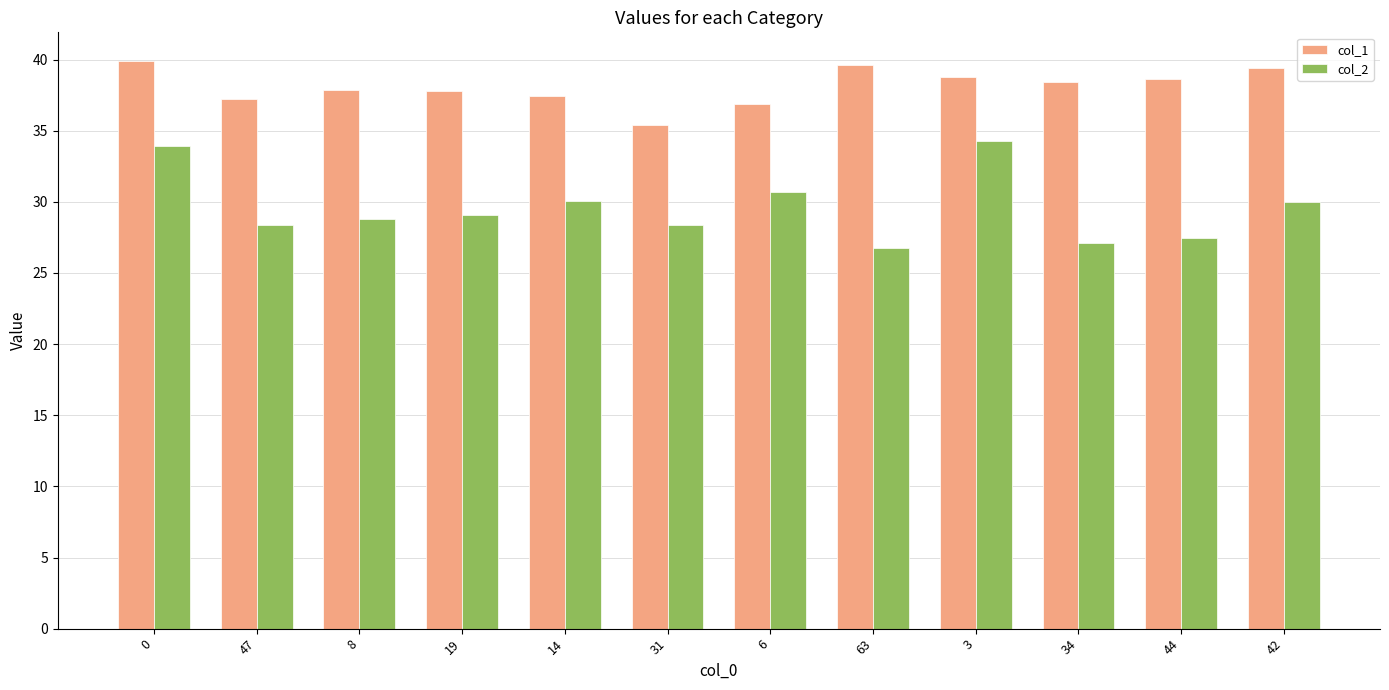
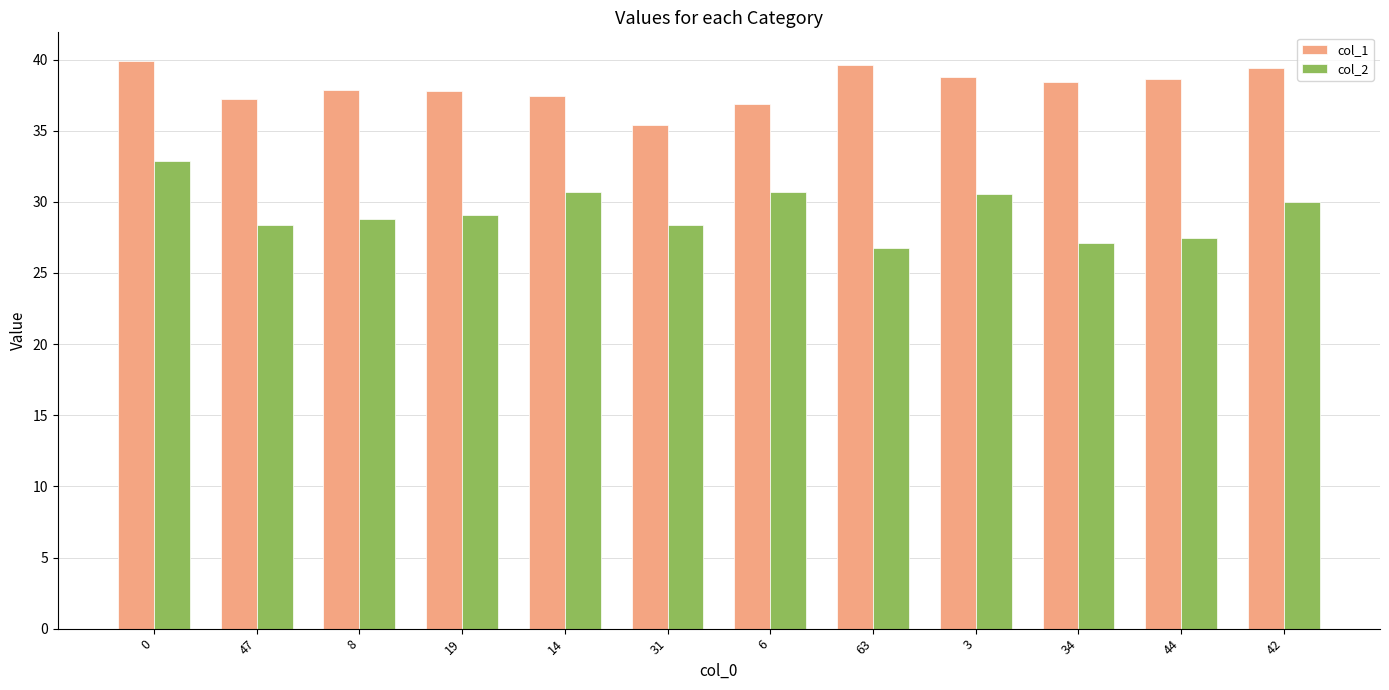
col_2, 0: 33.9 -> 32.9
col_2, 14: 30.1 -> 30.7
col_2, 3: 34.3 -> 30.6
